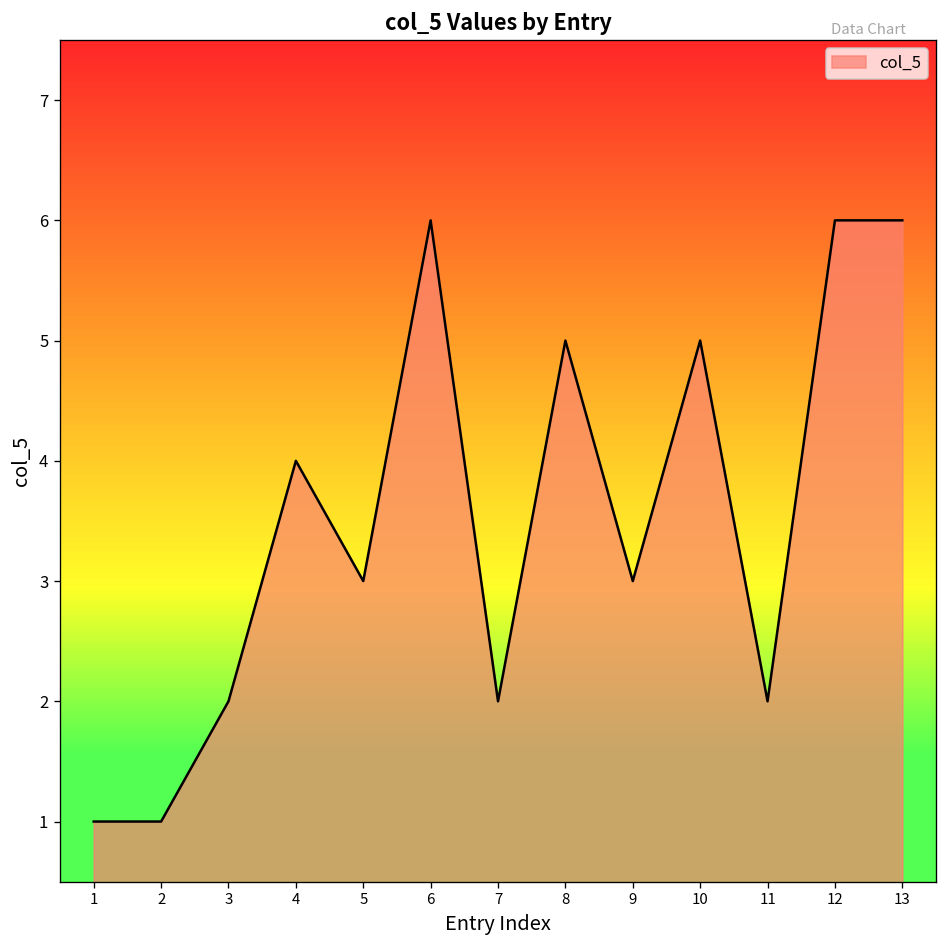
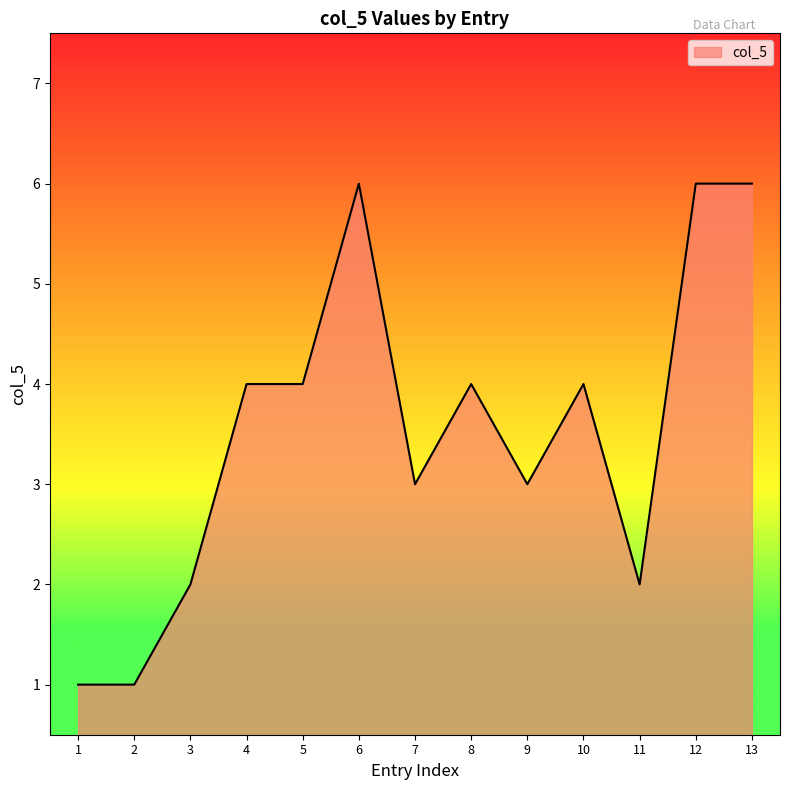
5: 3 -> 4
7: 2 -> 3
8: 5 -> 4
10: 5 -> 4
